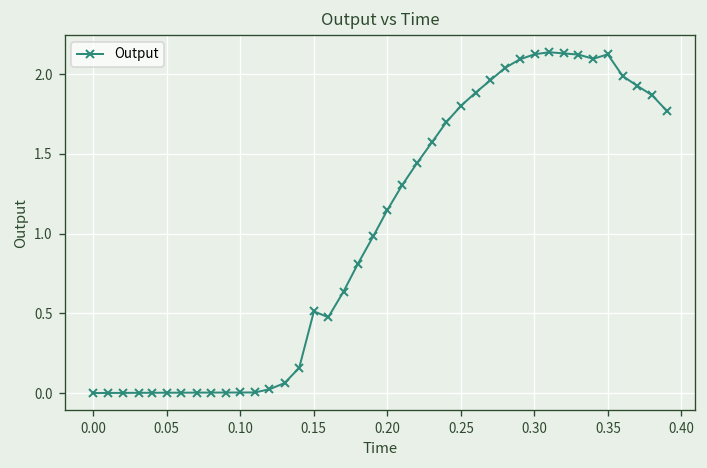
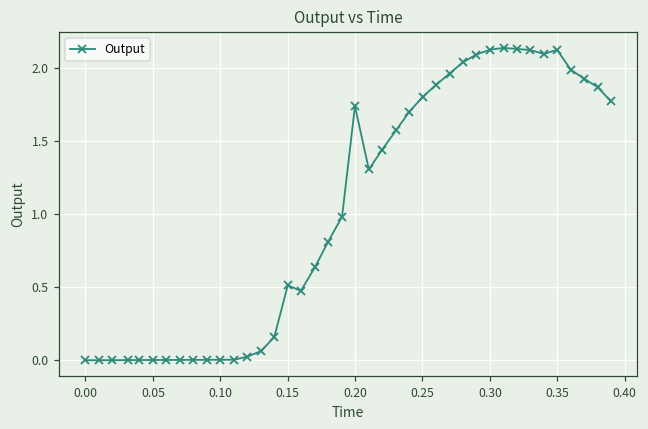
0.20: 1.15 -> 1.74
